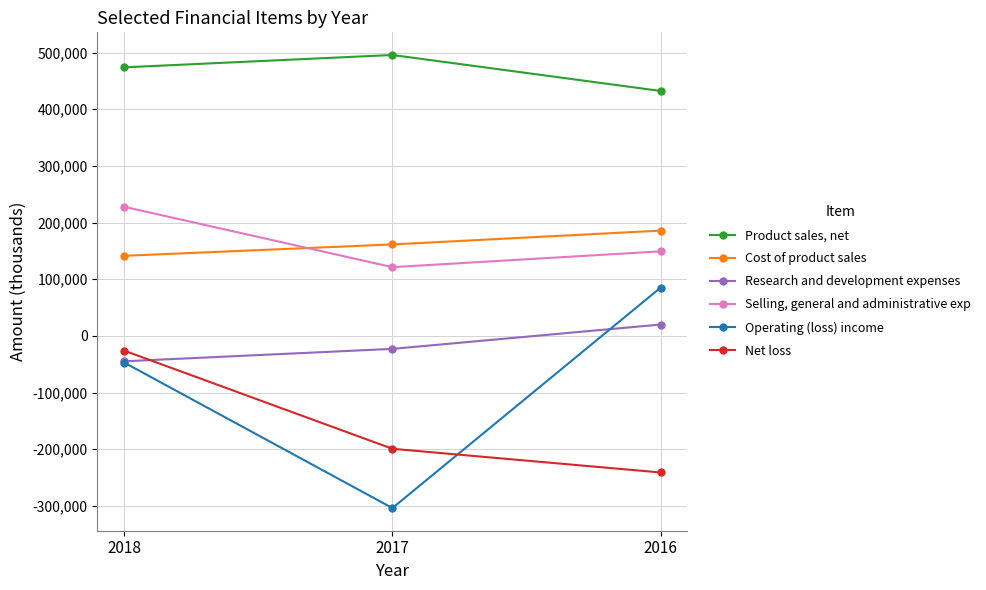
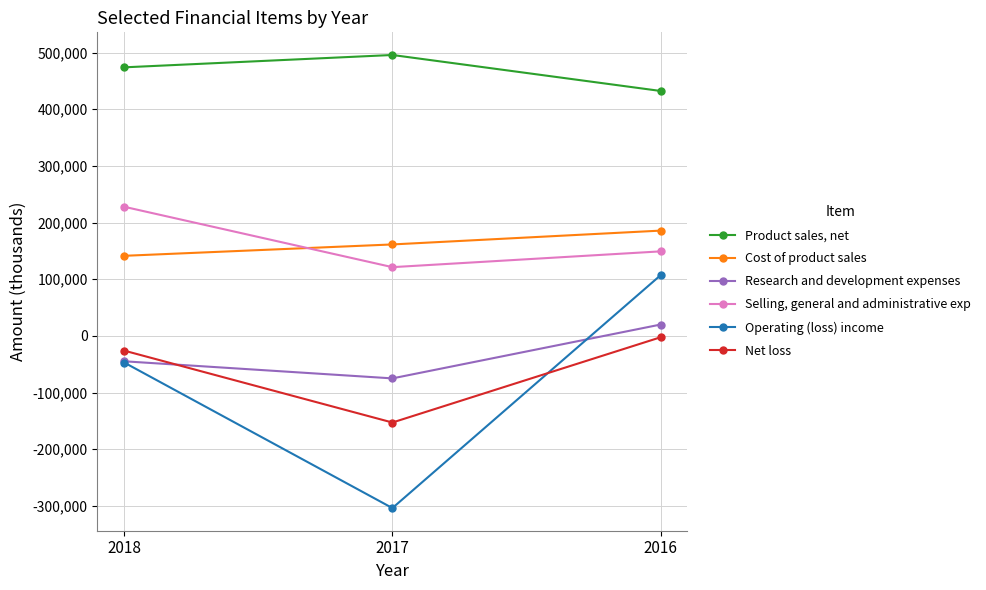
Research and development expenses, 2017: -20,000 -> -80,000
Net loss, 2017: -200,000 -> -150,000
Operating (loss) income, 2016: 90,000 -> 110,000
Net loss, 2016: -240,000 -> 0
